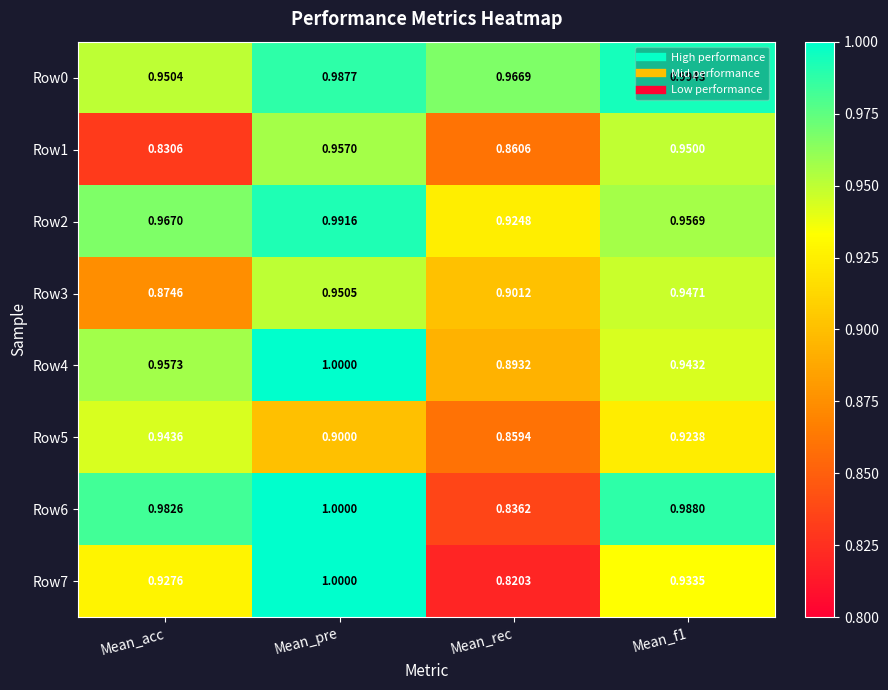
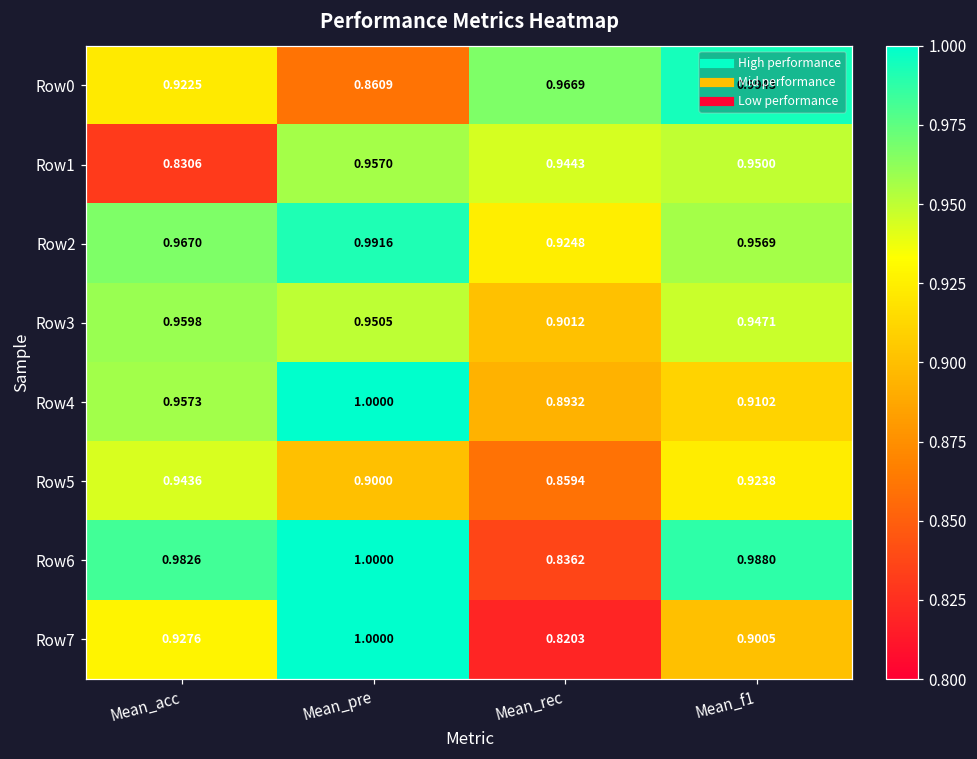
Row0, Mean_acc: 0.9504 -> 0.9225
Row0, Mean_pre: 0.9877 -> 0.8609
Row1, Mean_rec: 0.8606 -> 0.9443
Row3, Mean_acc: 0.8746 -> 0.9598
Row4, Mean_f1: 0.9432 -> 0.9102
Row7, Mean_f1: 0.9335 -> 0.9005
